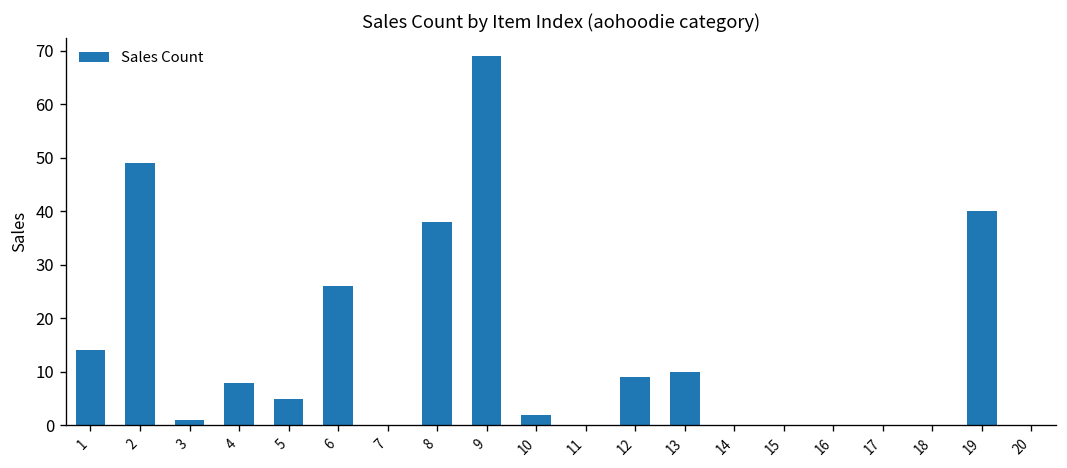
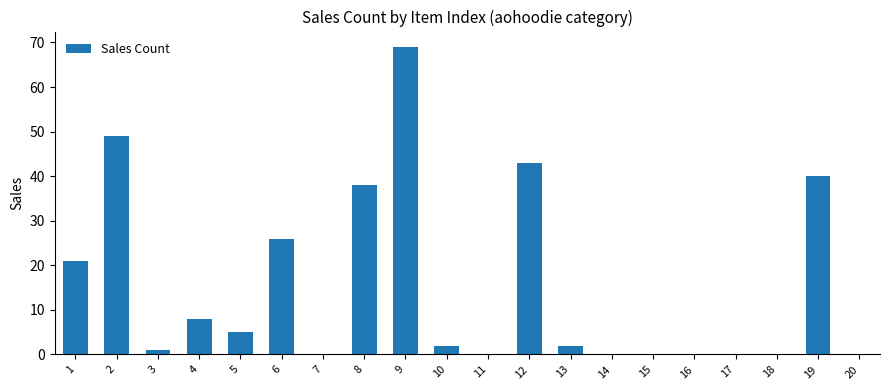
1: 14 -> 21
12: 9 -> 43
13: 10 -> 2
